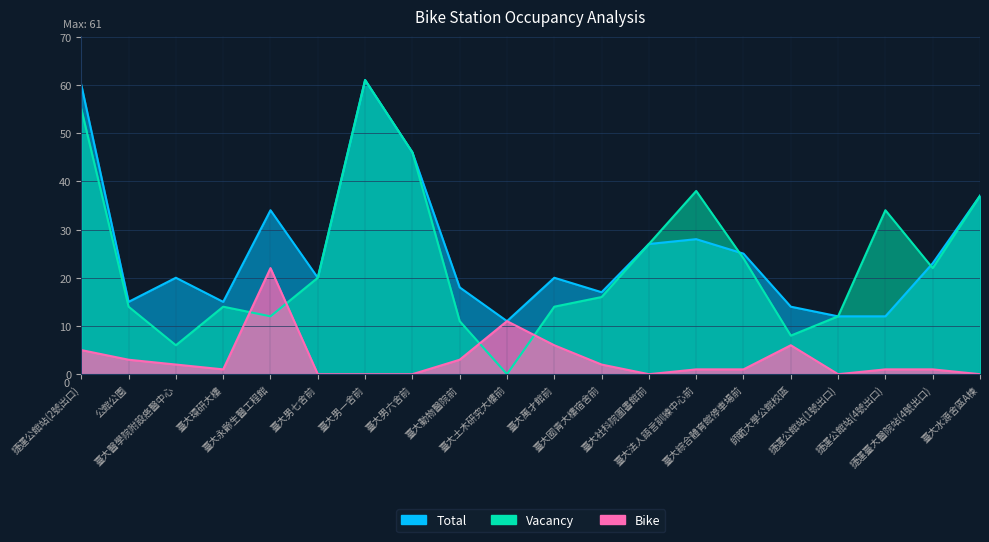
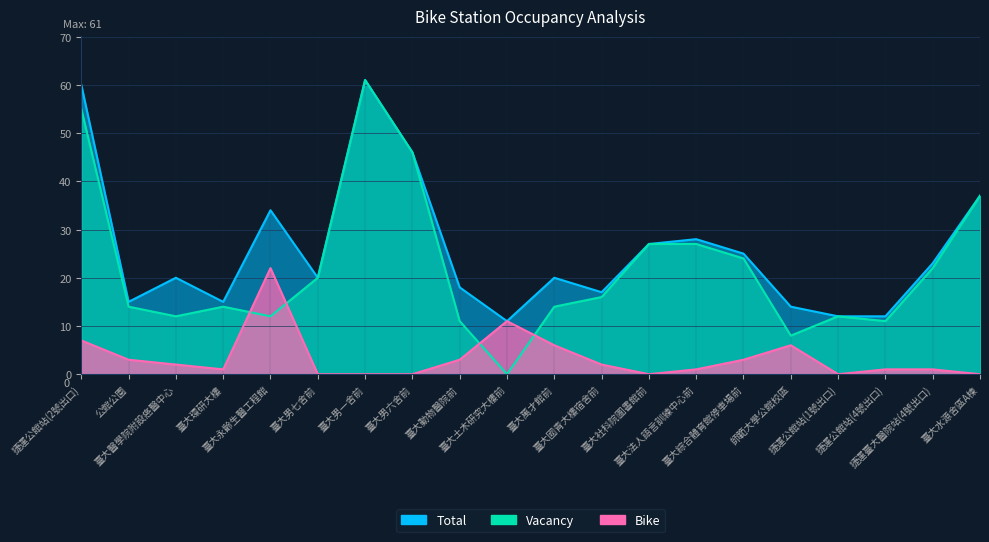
Bike, 捷運公館站(2號出口): 5 -> 7
Vacancy, 臺大醫學院附設癌醫中心: 6 -> 12
Vacancy, 臺大法人語言訓練中心前: 38 -> 27
Bike, 臺大綜合體育館停車場前: 1 -> 3
Vacancy, 捷運公館站(4號出口): 34 -> 11
